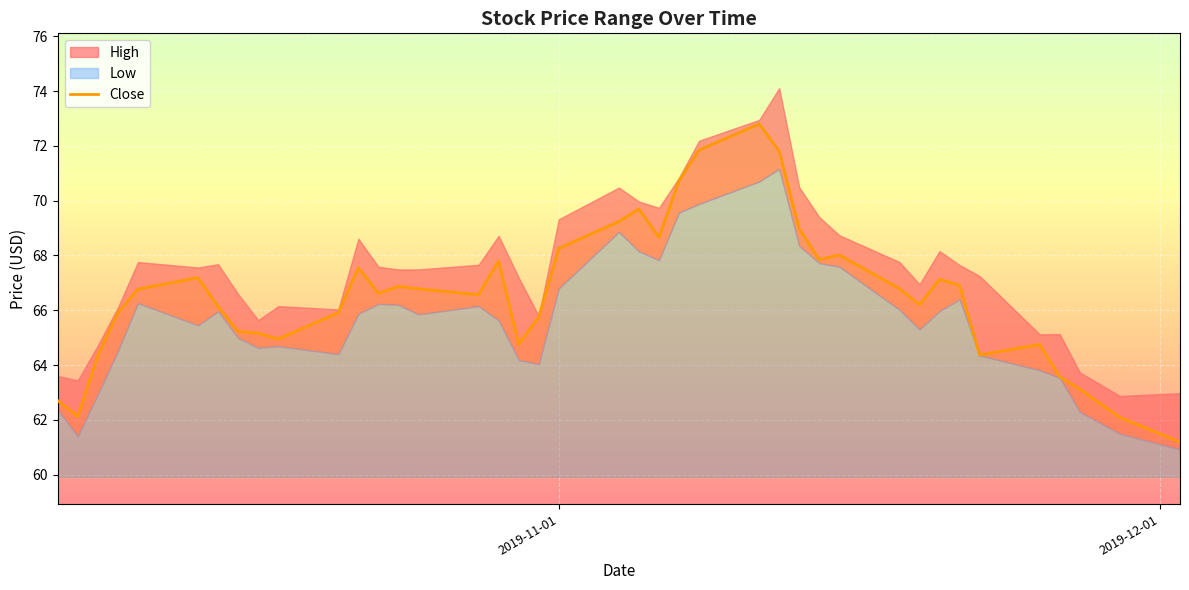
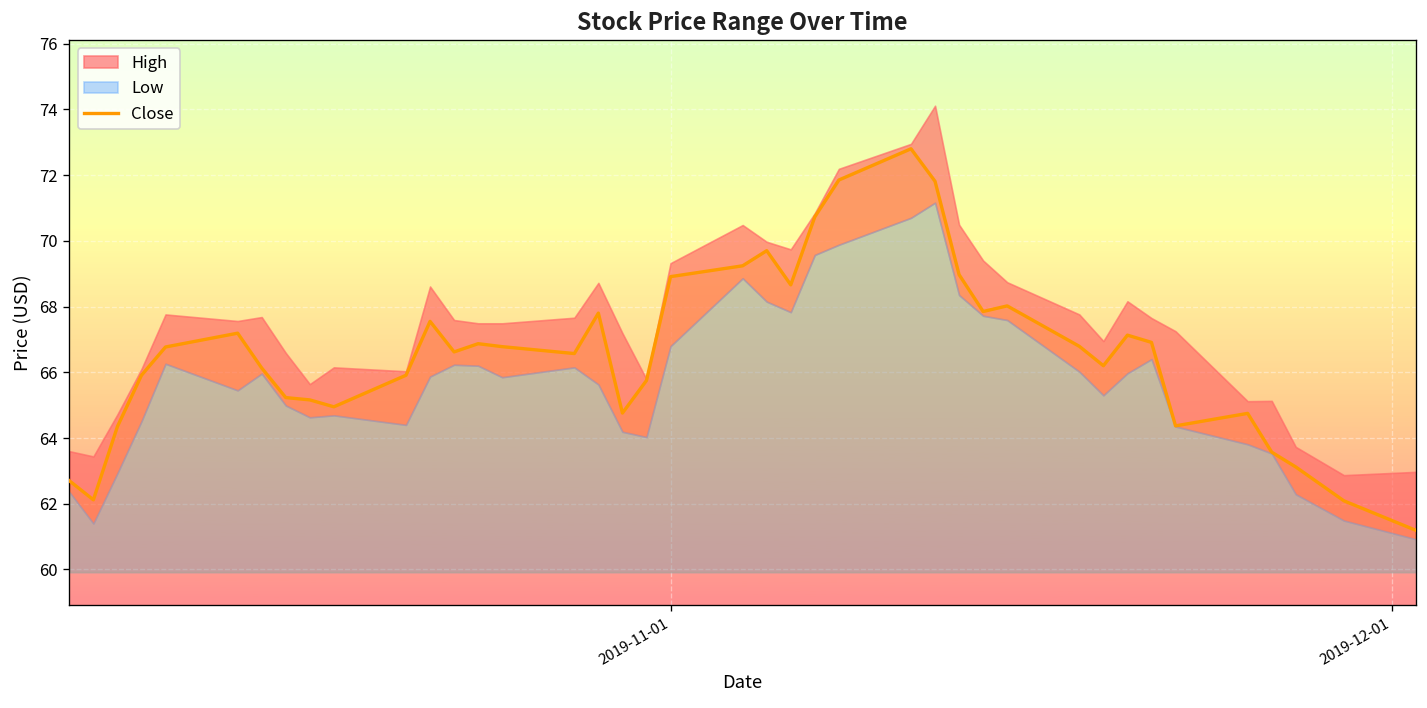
Close, 2019-11-01: 68.3 -> 68.9
